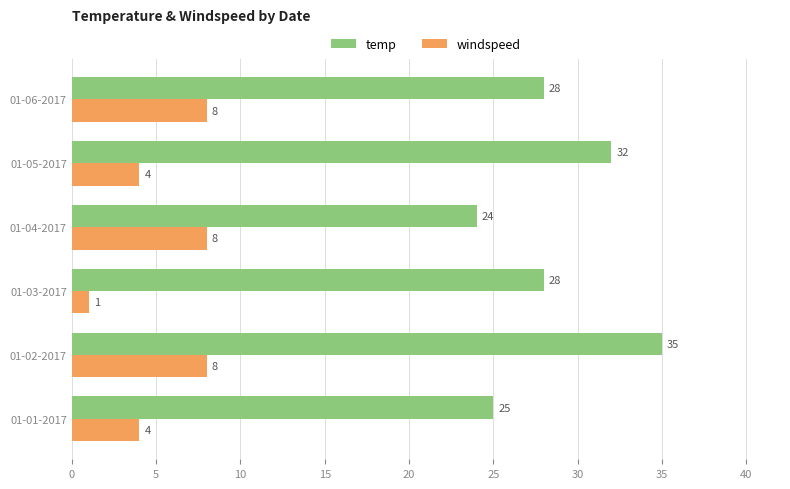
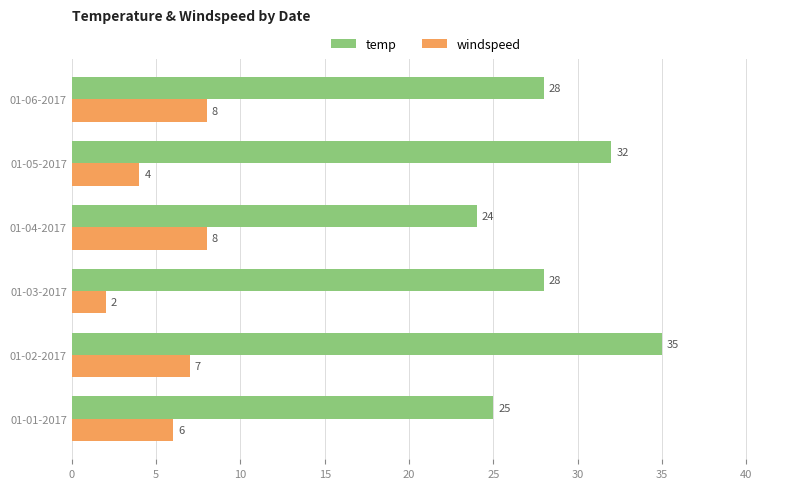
windspeed, 01-03-2017: 1 -> 2
windspeed, 01-02-2017: 8 -> 7
windspeed, 01-01-2017: 4 -> 6
